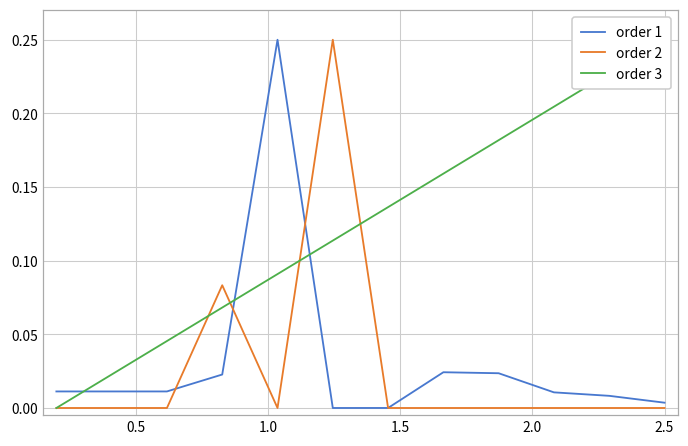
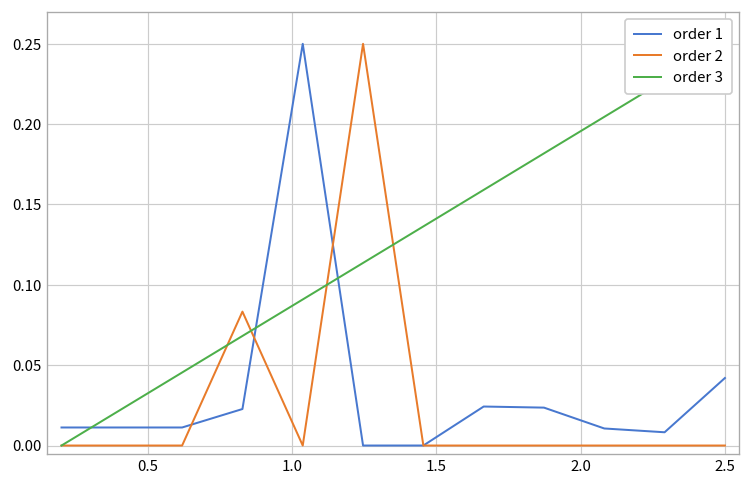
order 1, 2.5: 0.004 -> 0.042
